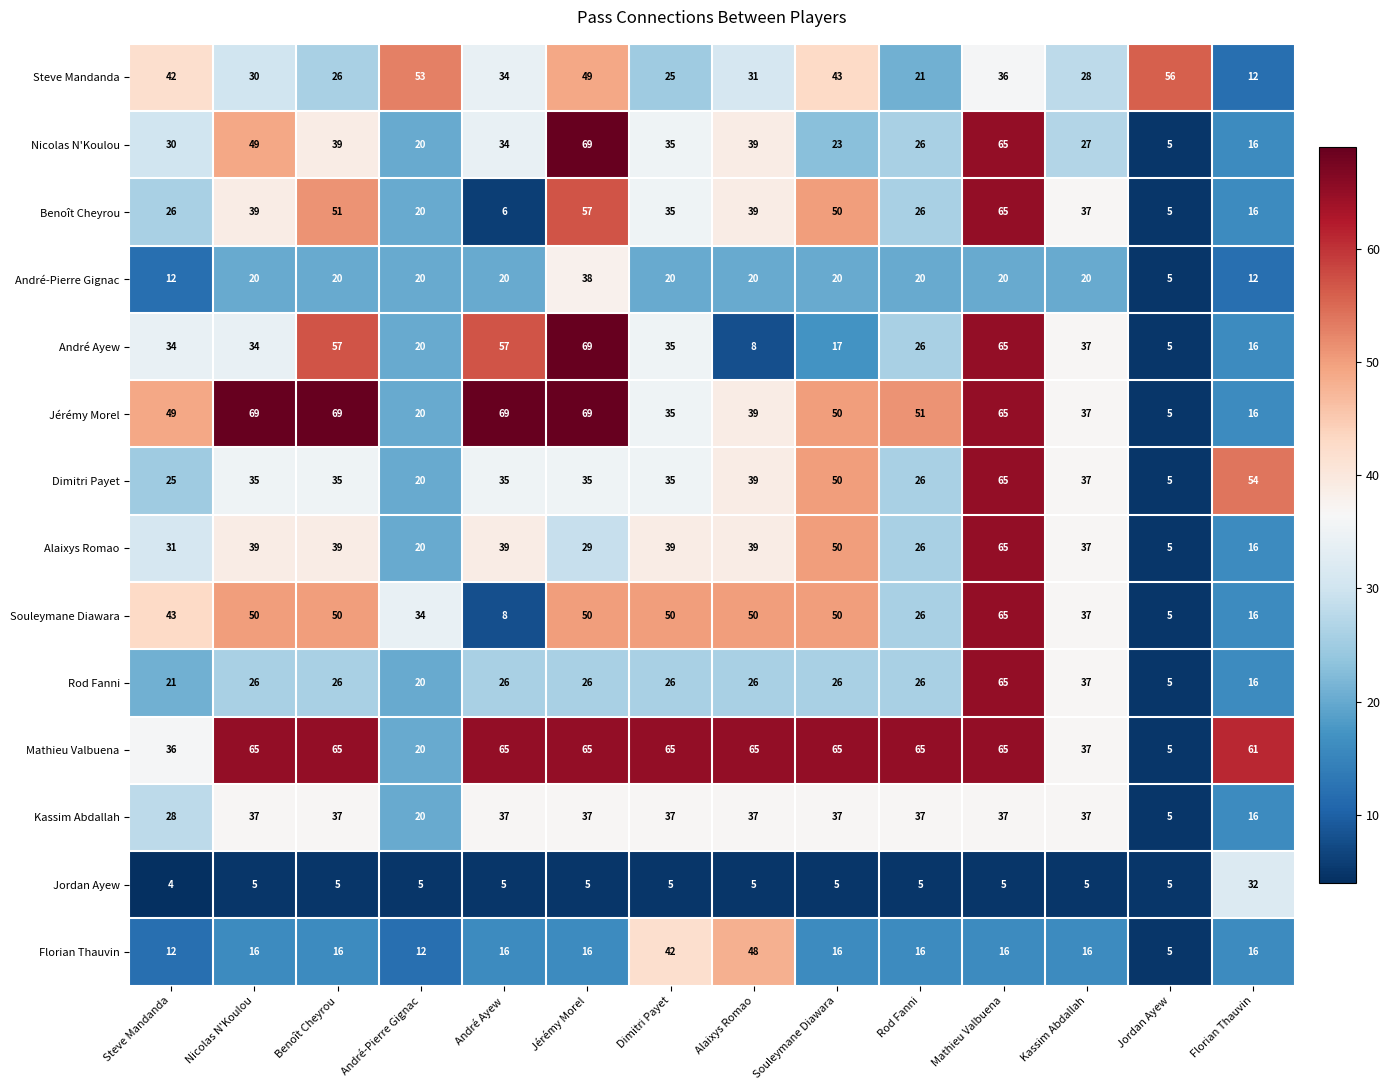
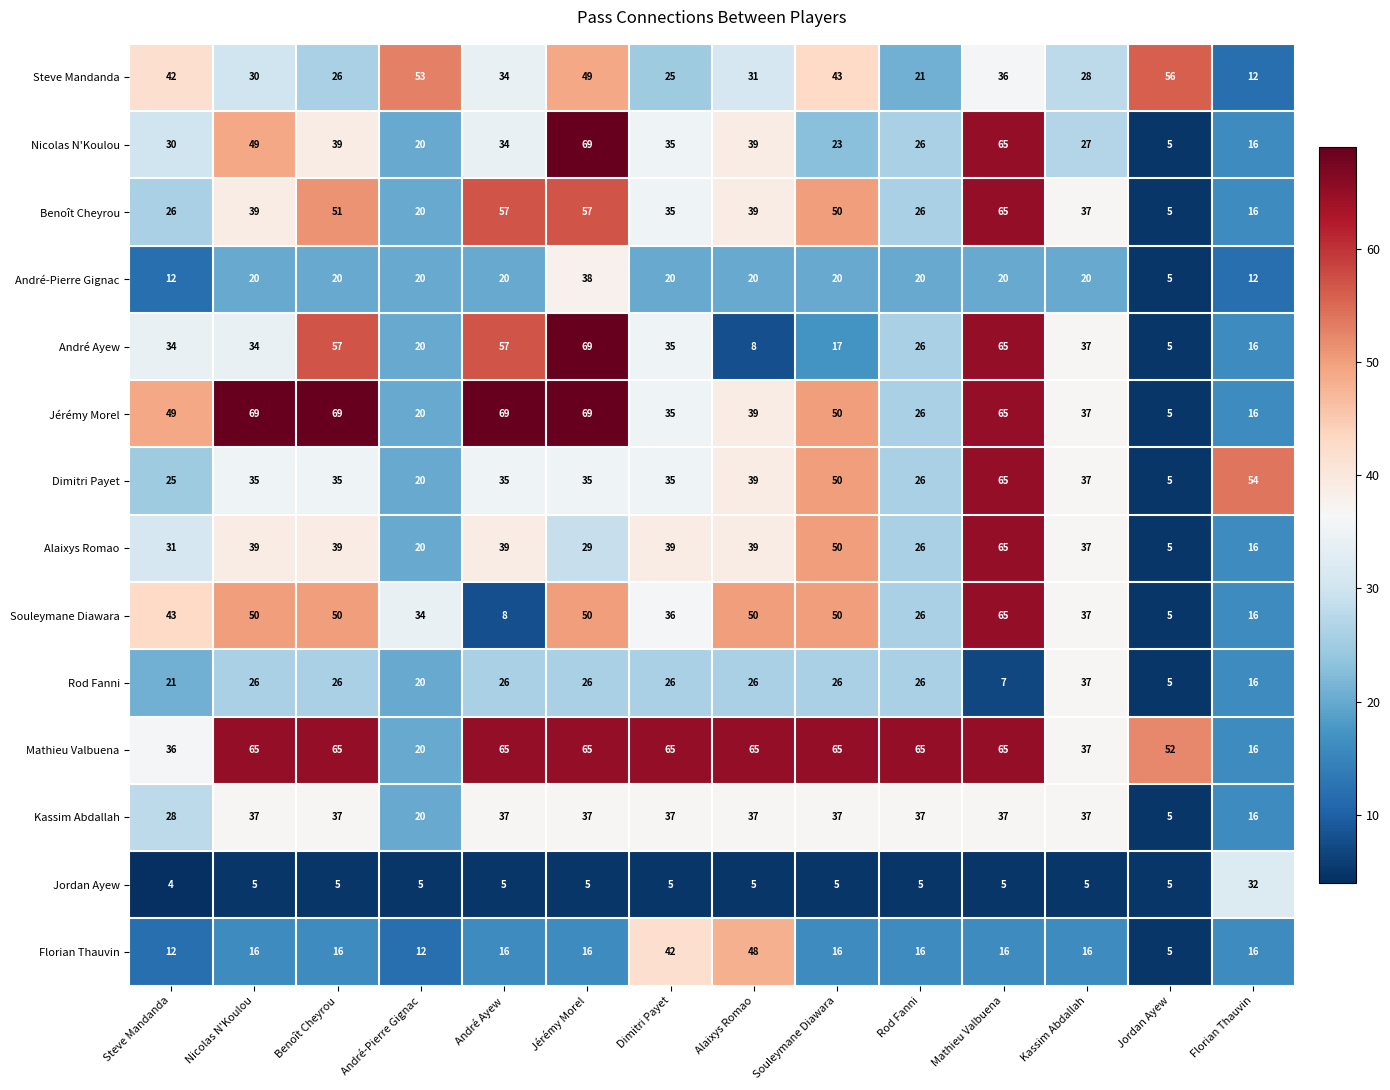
Benoît Cheyrou, André Ayew: 6 -> 57
Jérémy Morel, Rod Fanni: 51 -> 26
Souleymane Diawara, Dimitri Payet: 50 -> 36
Rod Fanni, Mathieu Valbuena: 65 -> 7
Mathieu Valbuena, Jordan Ayew: 5 -> 52
Mathieu Valbuena, Florian Thauvin: 61 -> 16
